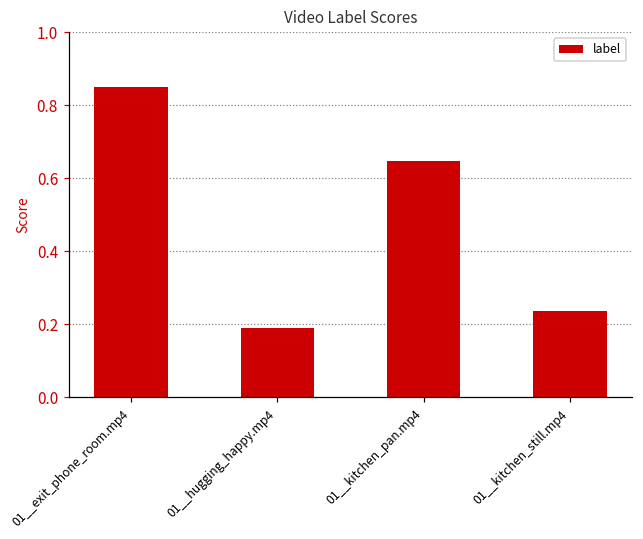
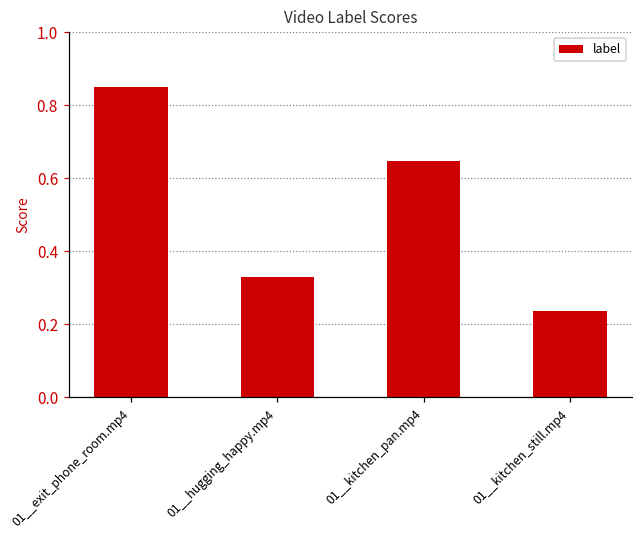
01__hugging_happy.mp4: 0.19 -> 0.33
